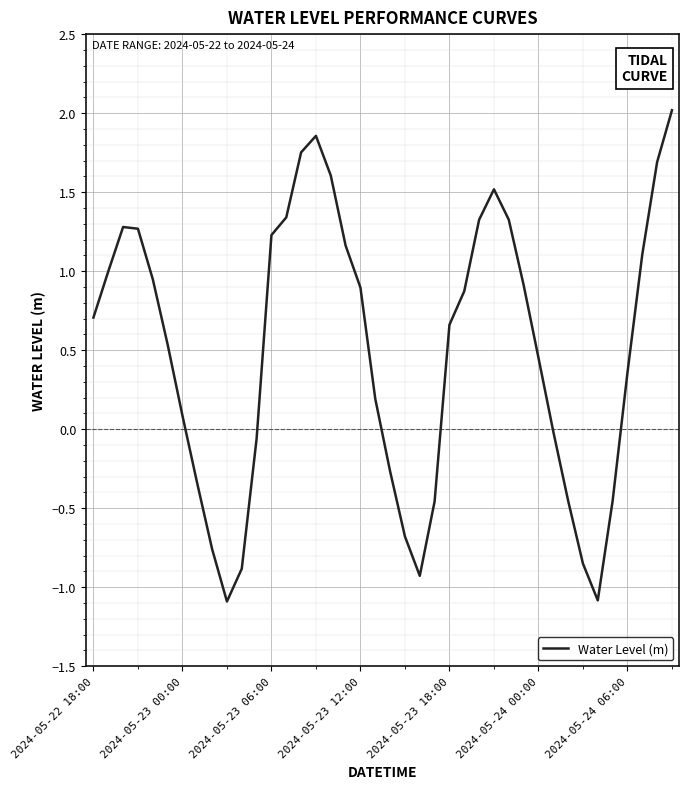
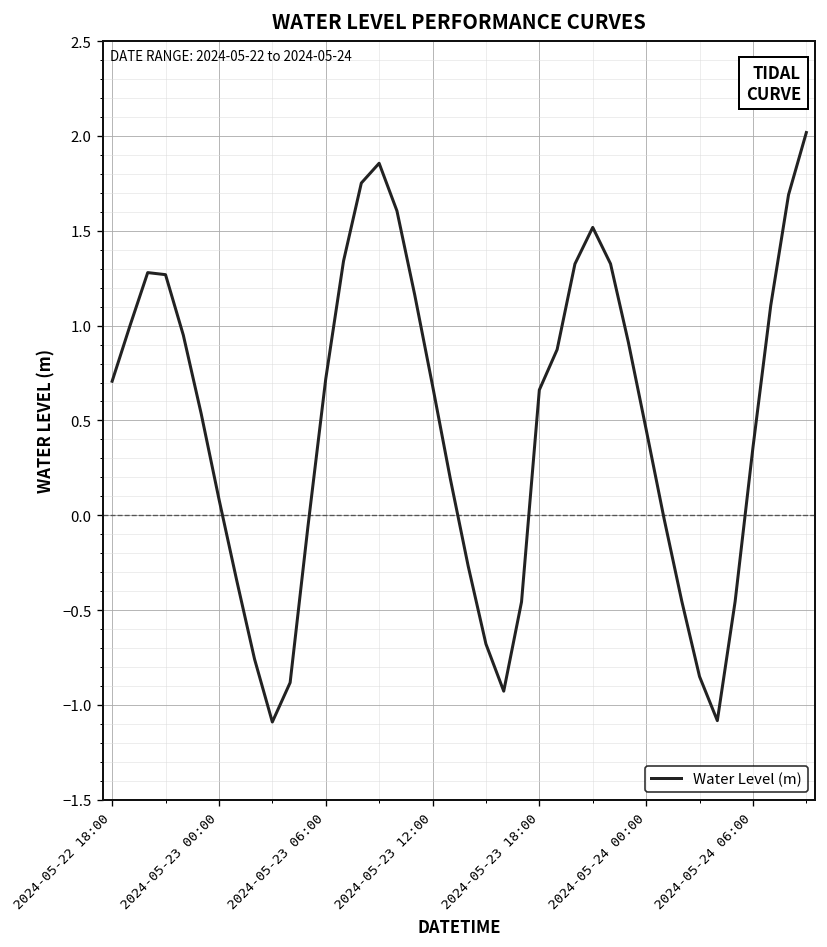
2024-05-23 06:00: 1.23 -> 0.72
2024-05-23 12:00: 0.90 -> 0.68
